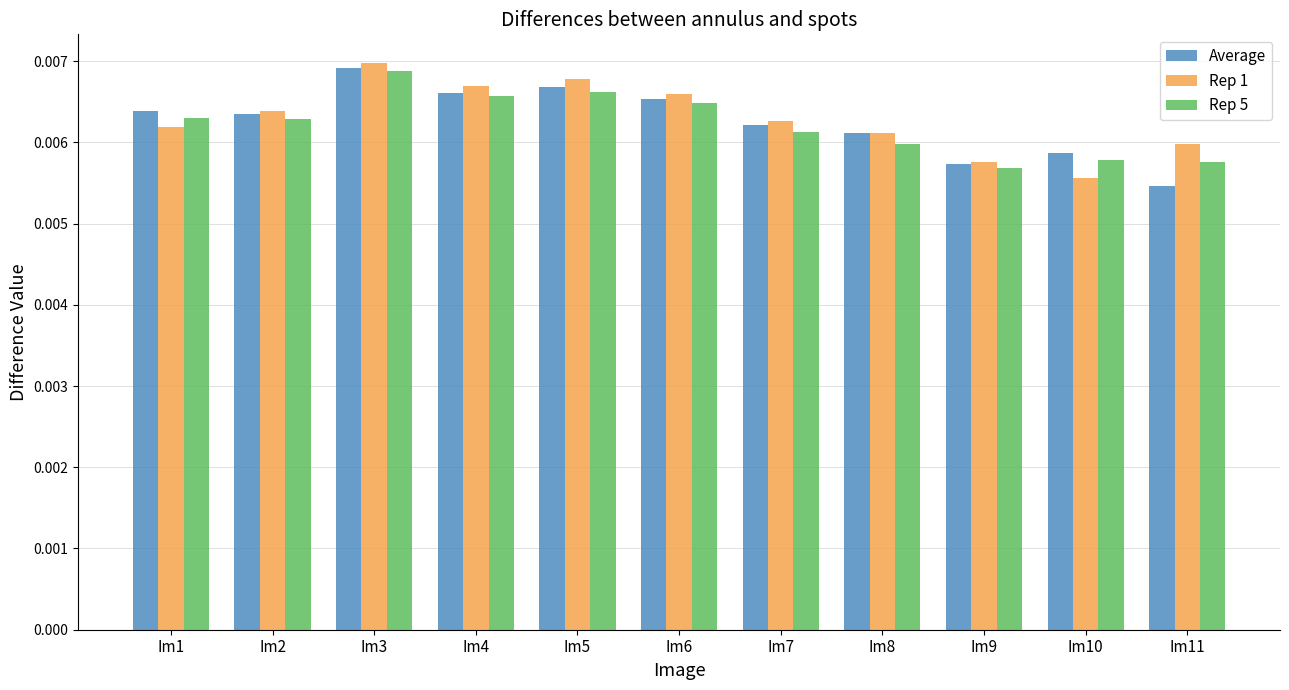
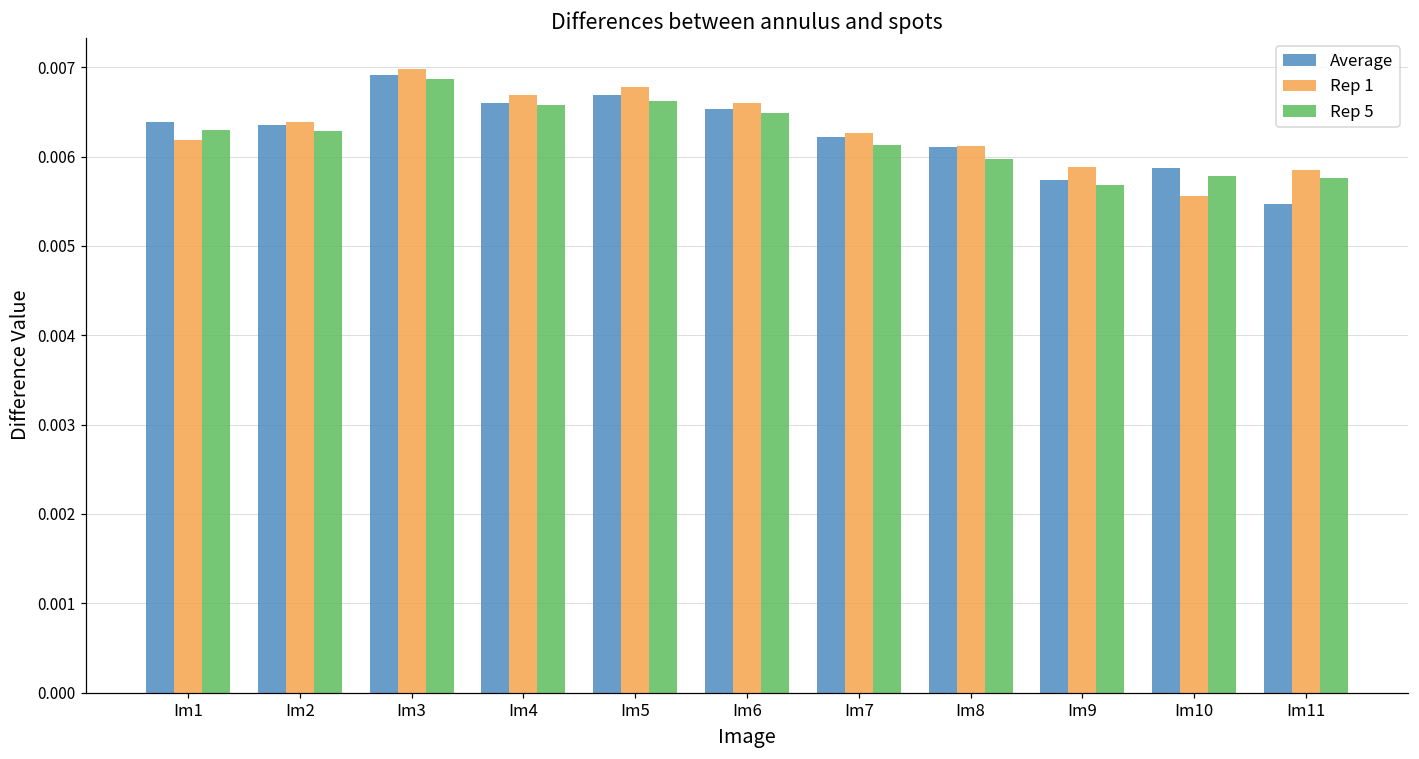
Rep 1, Im9: 0.0058 -> 0.0059
Rep 1, Im11: 0.0060 -> 0.0058
